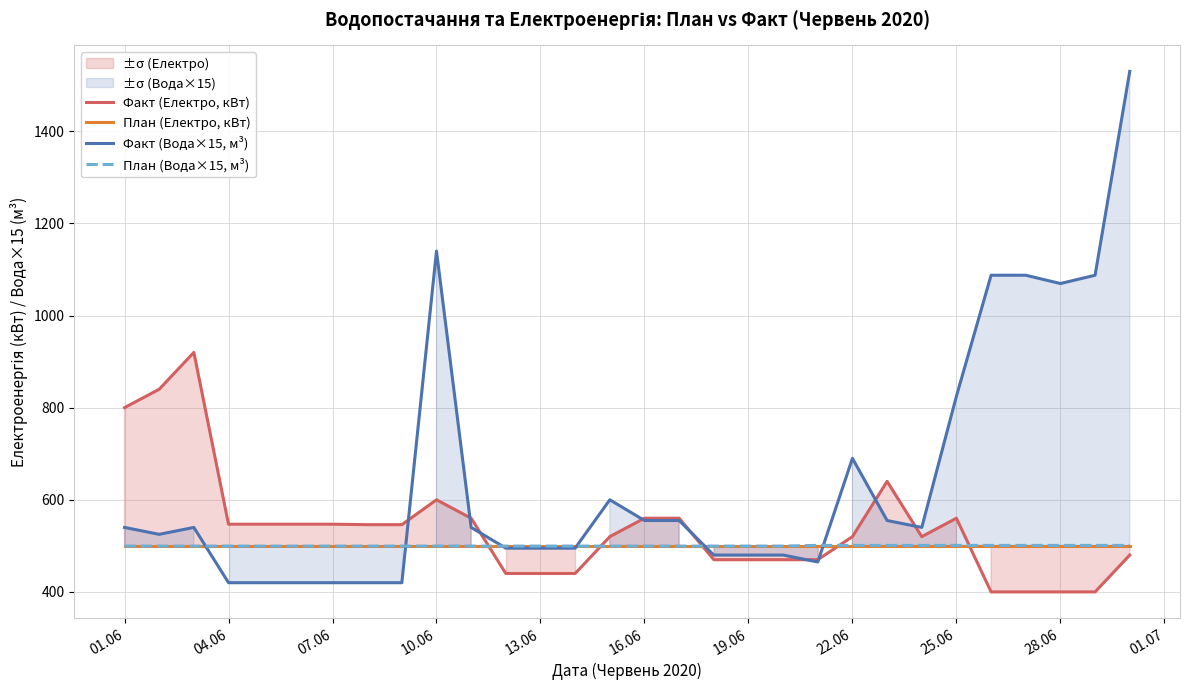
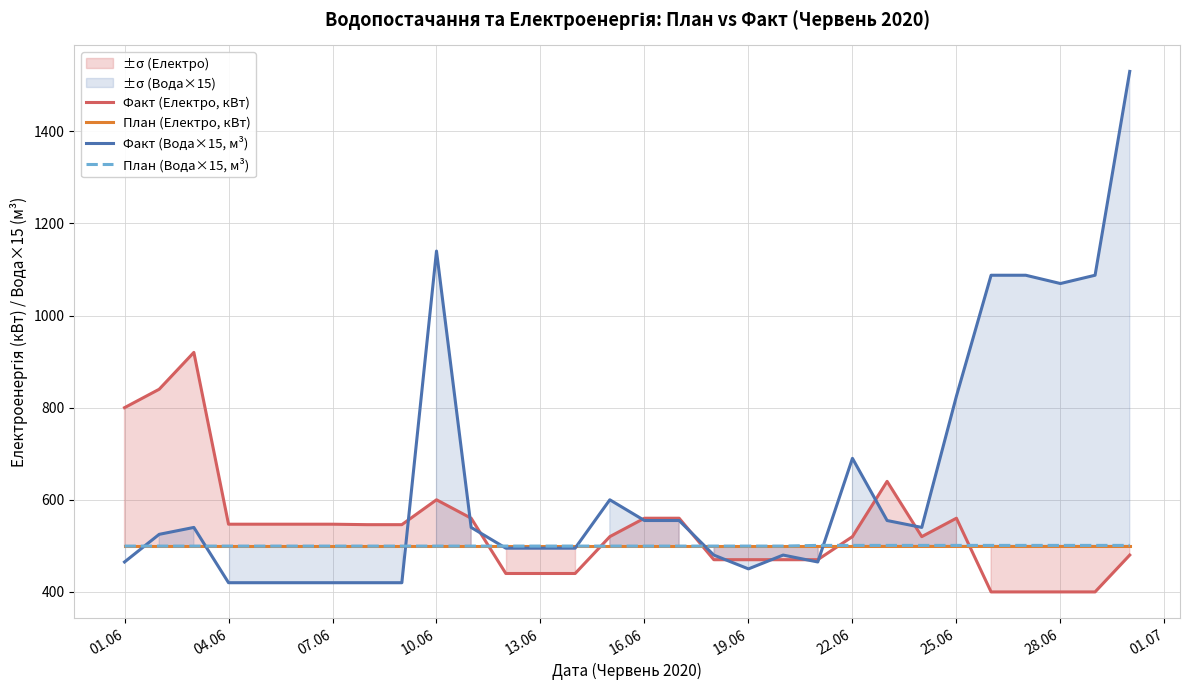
Факт (Вода×15, м³), 01.06: 540 -> 470
Факт (Вода×15, м³), 19.06: 480 -> 450
